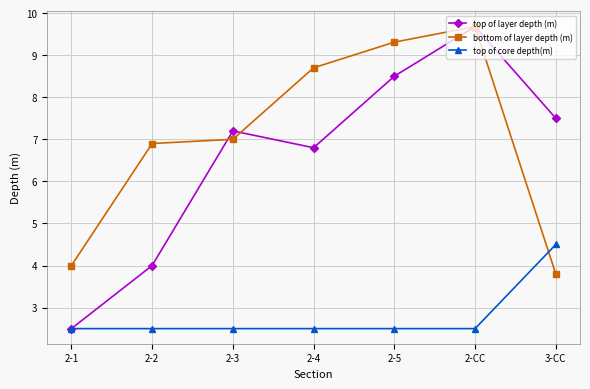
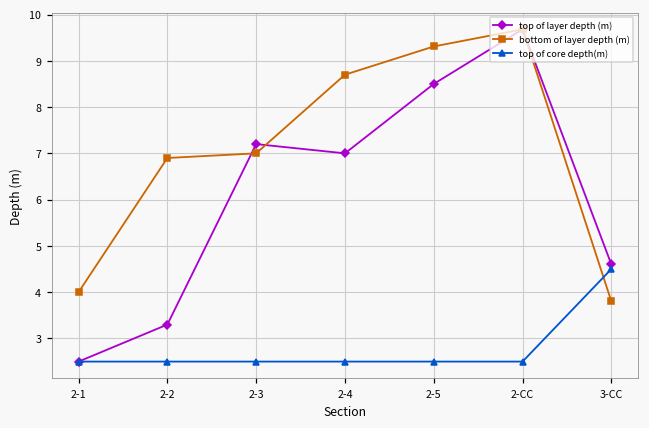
top of layer depth (m), 2-2: 4.0 -> 3.3
top of layer depth (m), 2-4: 6.8 -> 7.0
top of layer depth (m), 3-CC: 7.5 -> 4.6
